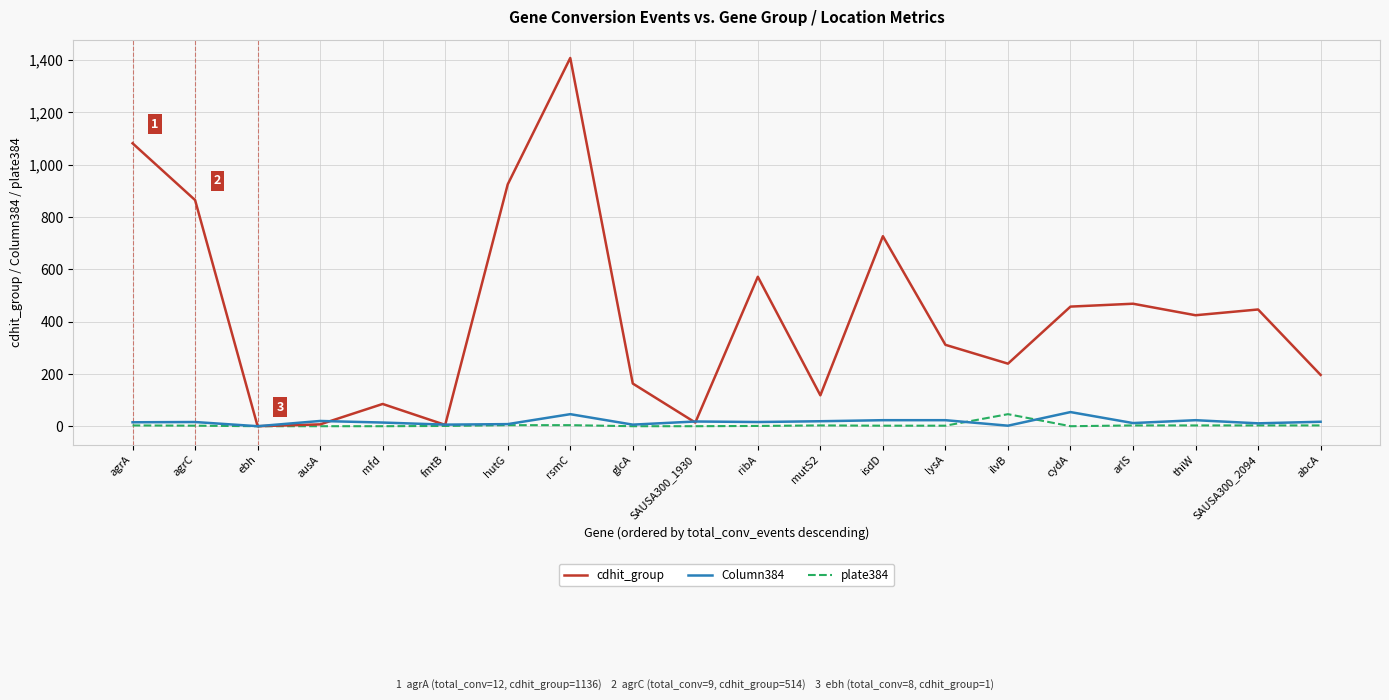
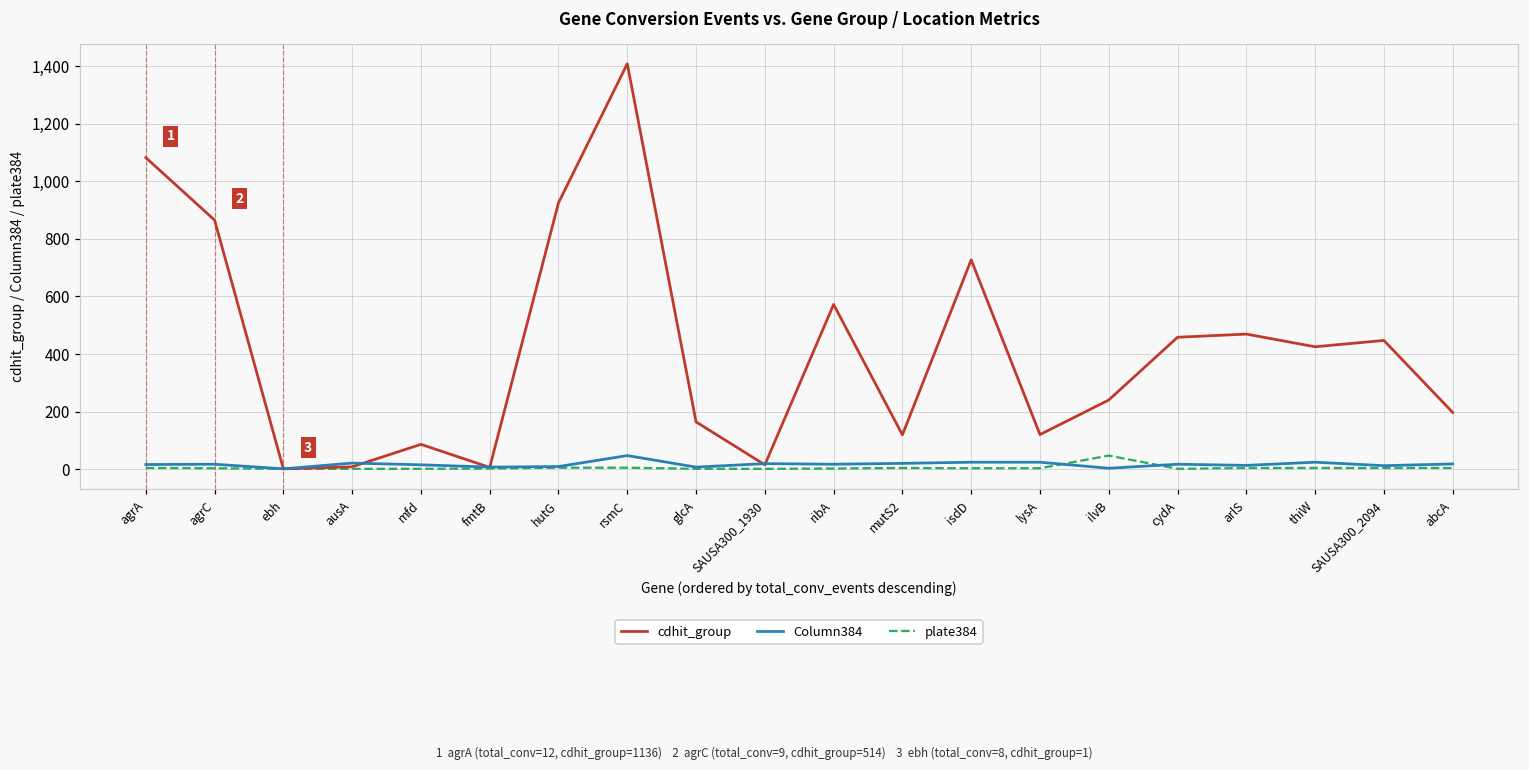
cdhit_group, lysA: 310 -> 120
Column384, cydA: 60 -> 20
